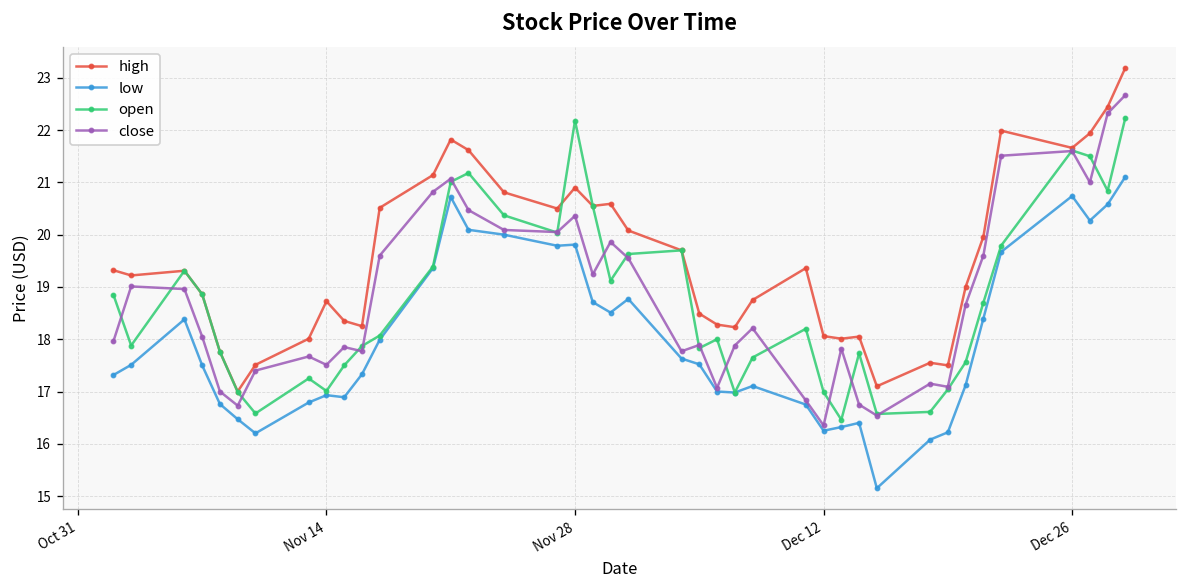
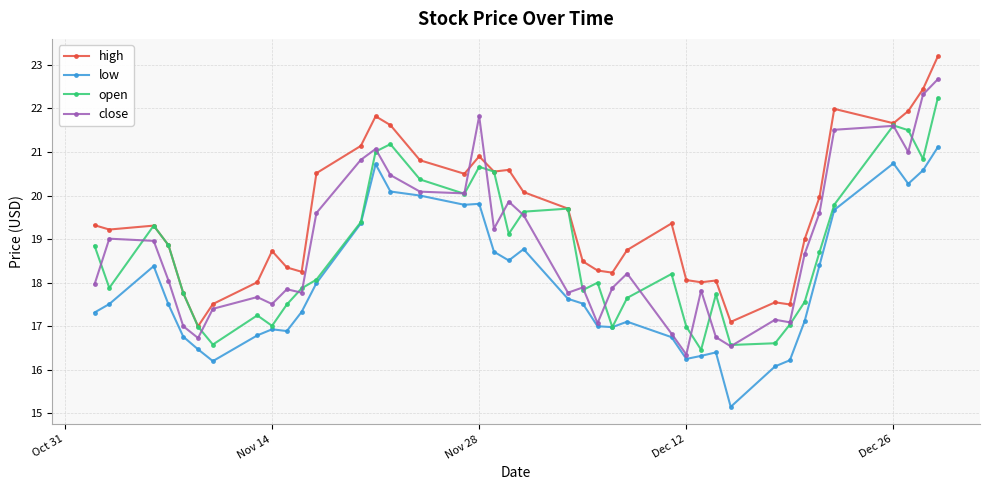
open, Nov 28: 22.2 -> 20.7
close, Nov 28: 20.4 -> 21.8
